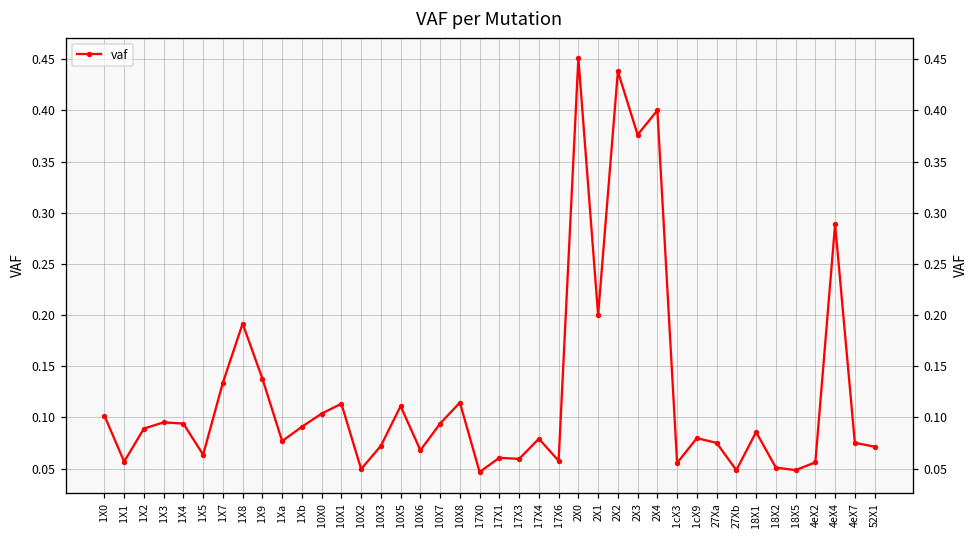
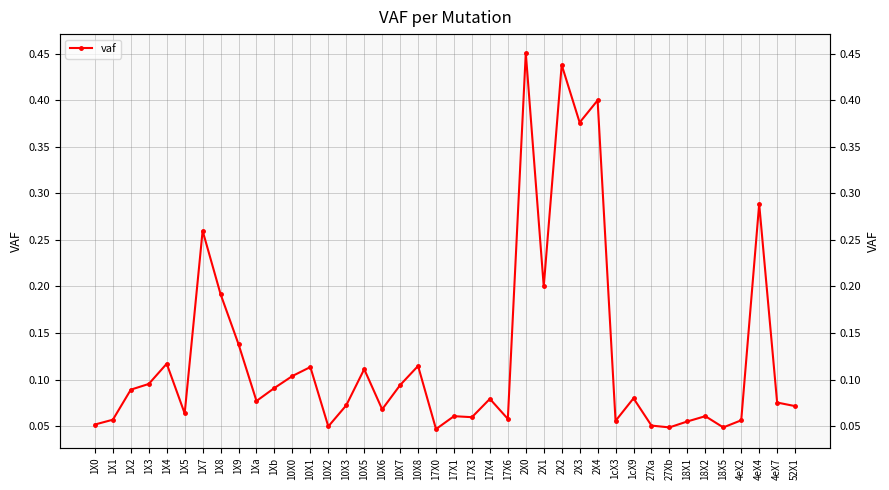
1X0: 0.10 -> 0.05
1X4: 0.09 -> 0.12
1X7: 0.13 -> 0.26
27Xa: 0.08 -> 0.05
18X1: 0.09 -> 0.05
18X2: 0.05 -> 0.06
